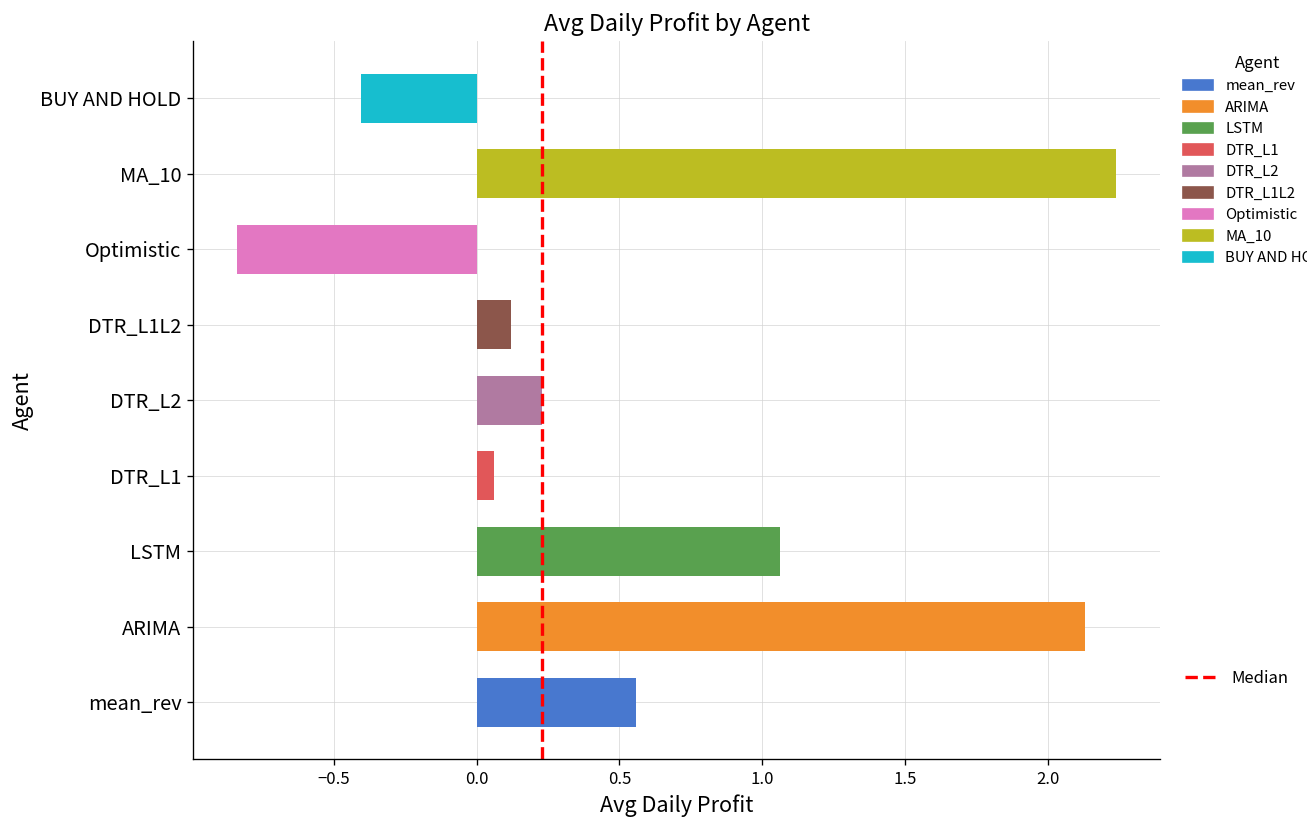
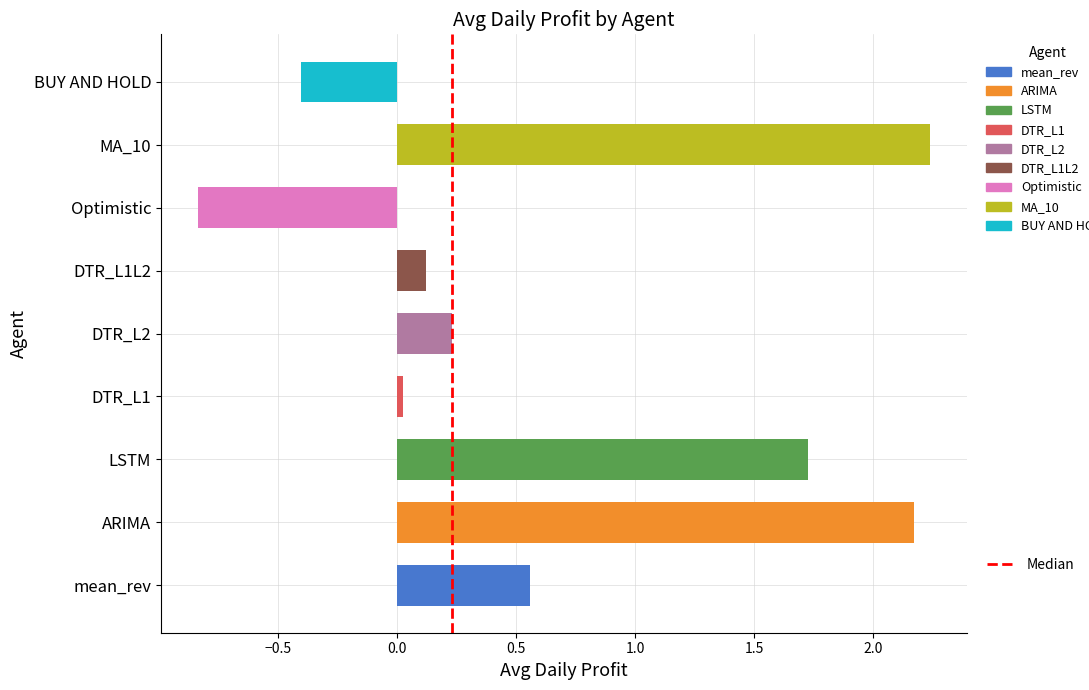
DTR_L1: 0.06 -> 0.02
LSTM: 1.06 -> 1.73
ARIMA: 2.13 -> 2.17
